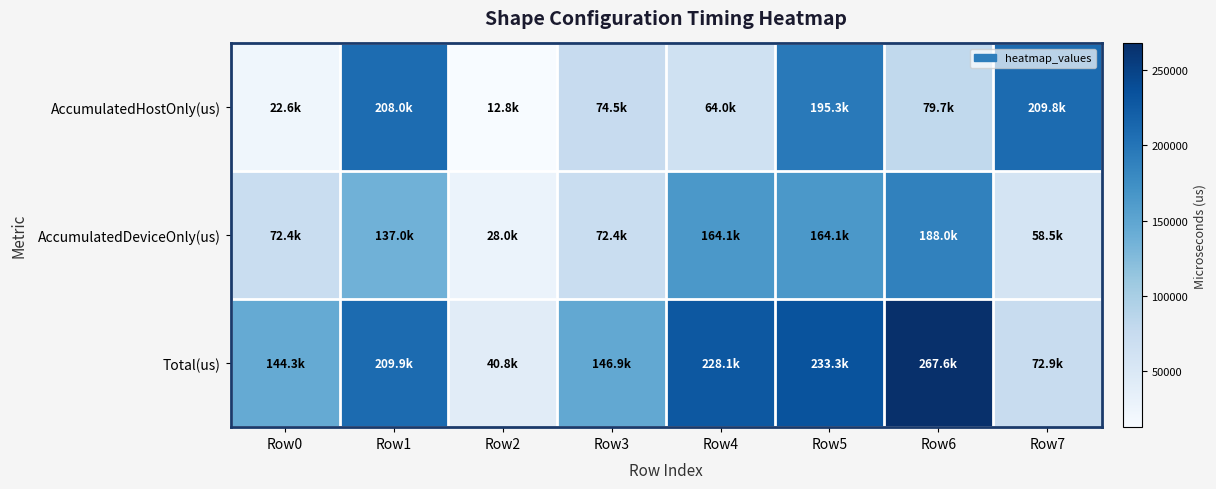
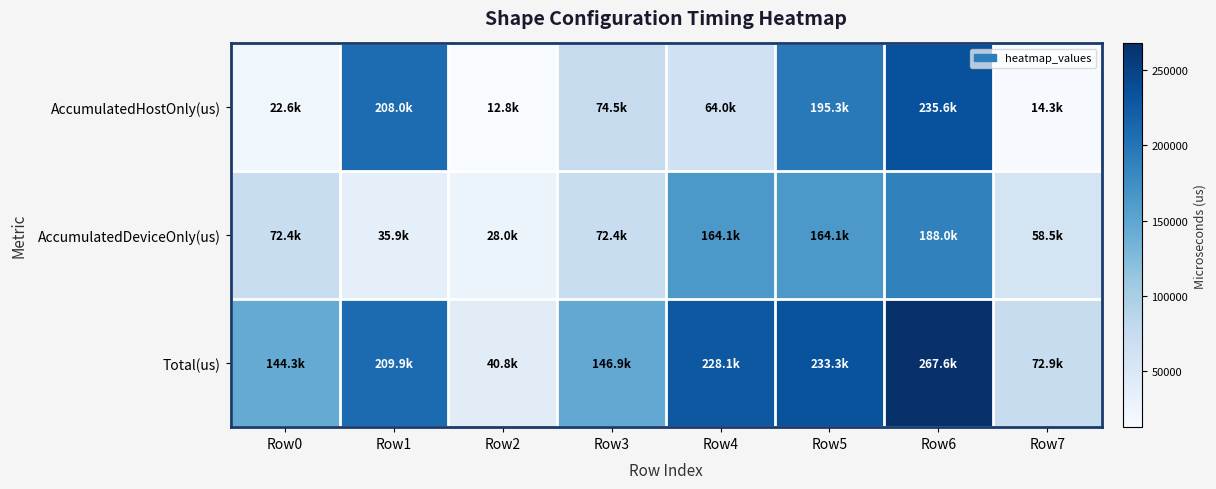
AccumulatedHostOnly(us), Row6: 79.7k -> 235.6k
AccumulatedHostOnly(us), Row7: 209.8k -> 14.3k
AccumulatedDeviceOnly(us), Row1: 137.0k -> 35.9k
